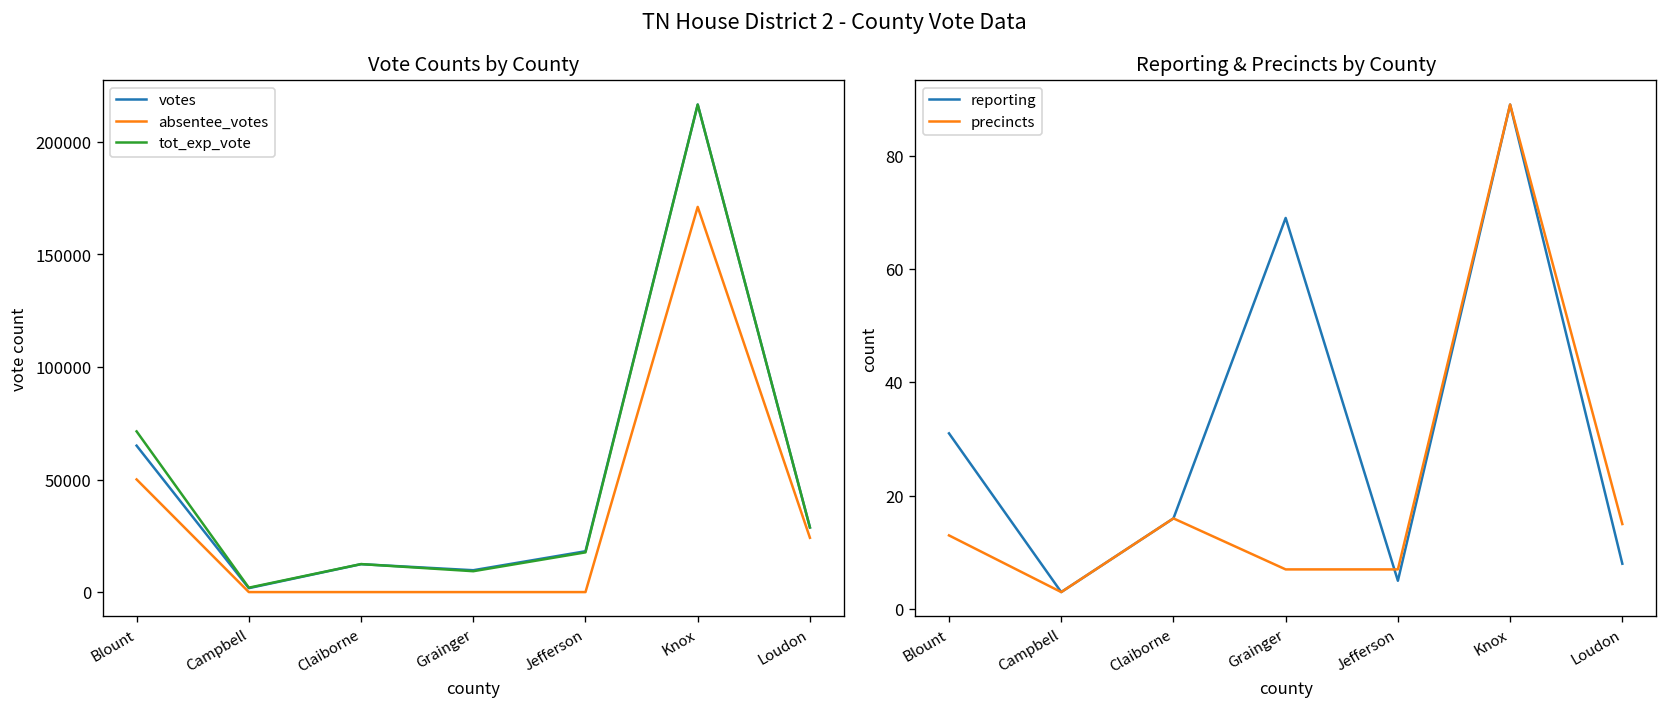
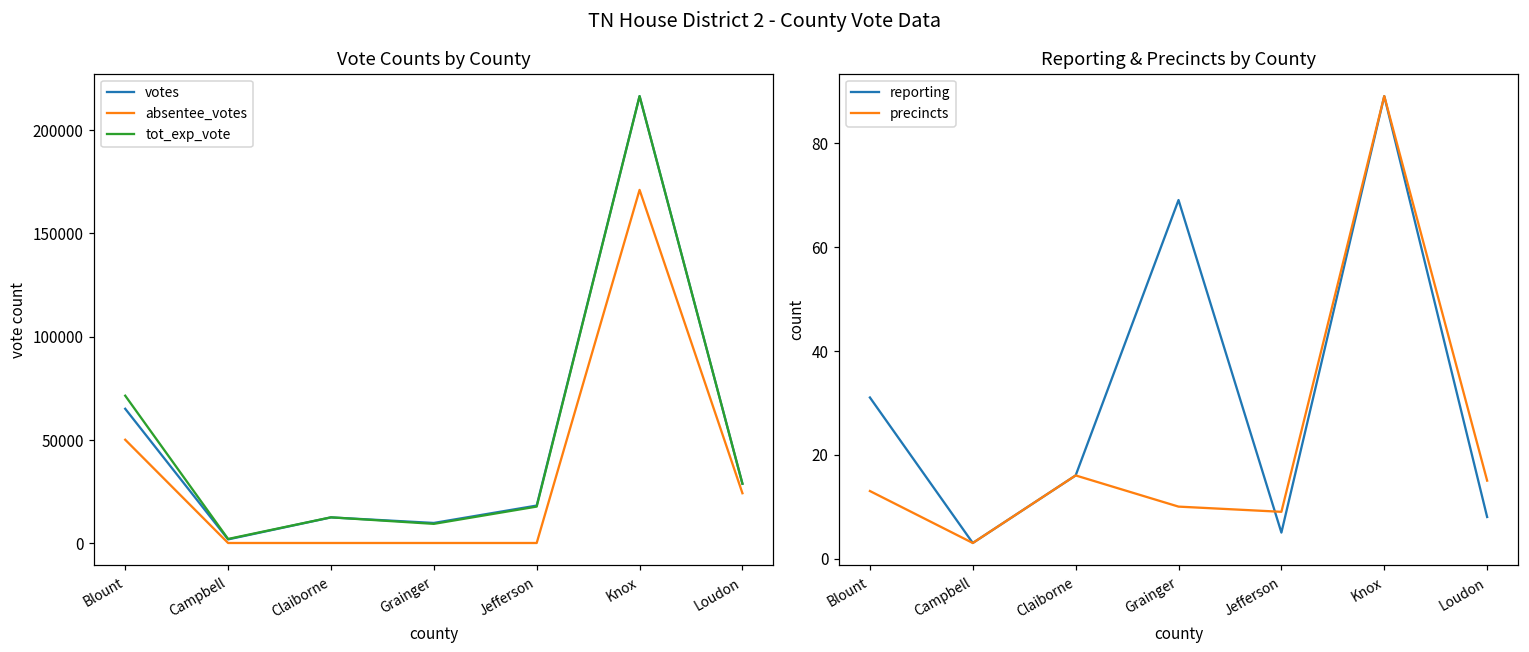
Reporting & Precincts by County, precincts, Grainger: 7 -> 10
Reporting & Precincts by County, precincts, Jefferson: 7 -> 9
